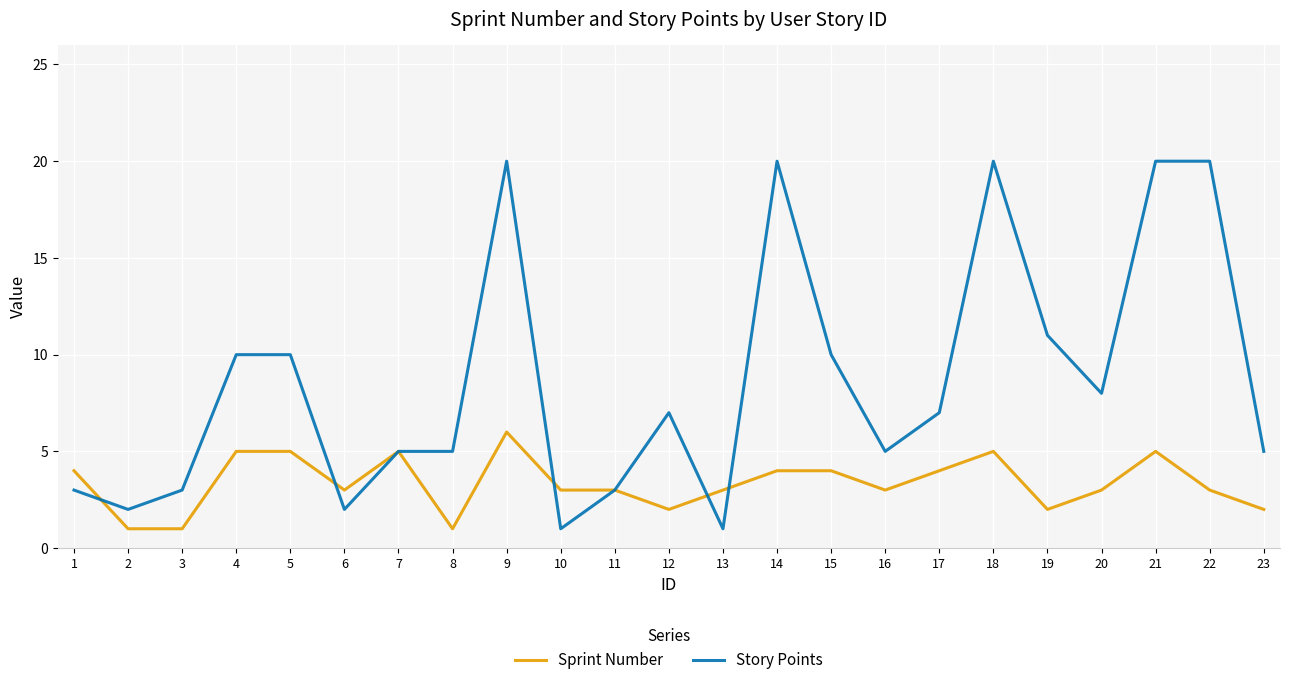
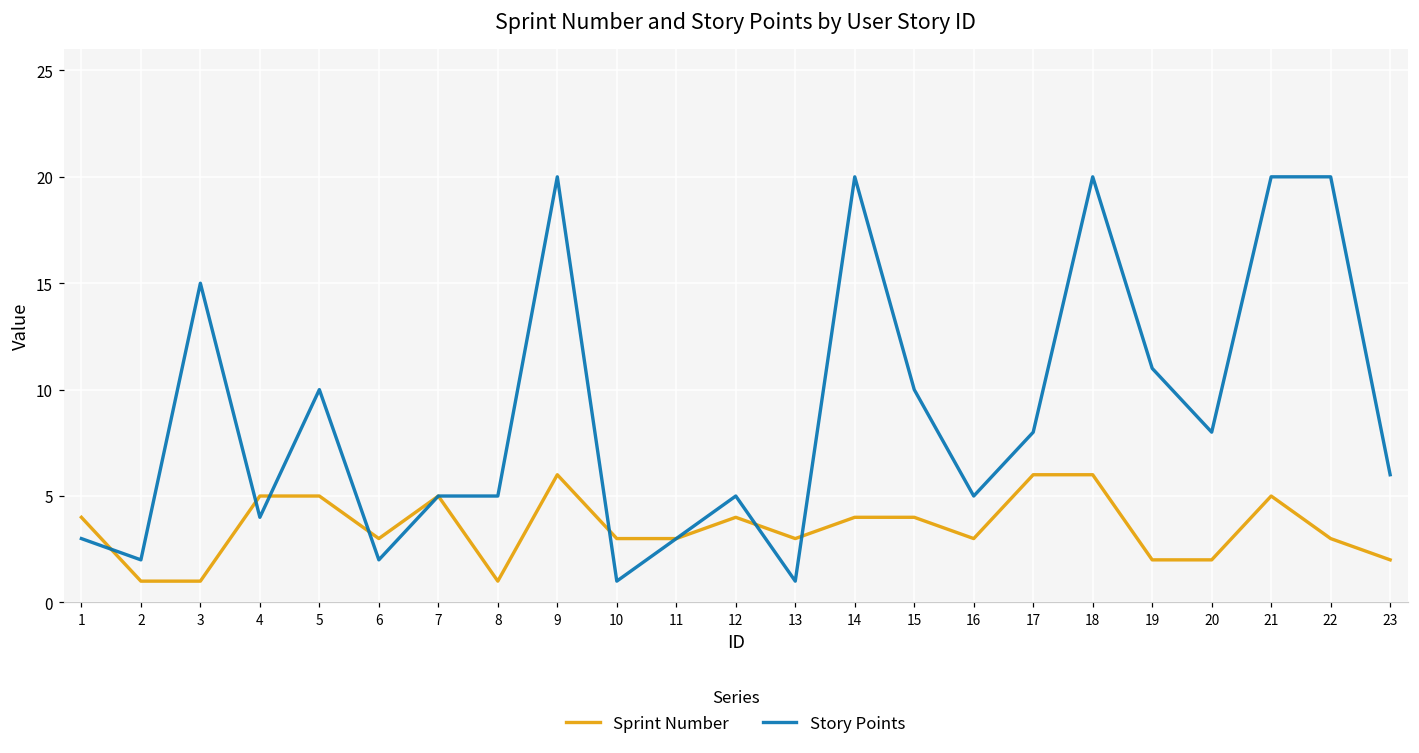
Story Points, 3: 3 -> 15
Story Points, 4: 10 -> 4
Sprint Number, 12: 2 -> 4
Story Points, 12: 7 -> 5
Sprint Number, 17: 4 -> 6
Story Points, 17: 7 -> 8
Sprint Number, 18: 5 -> 6
Sprint Number, 20: 3 -> 2
Story Points, 23: 5 -> 6
